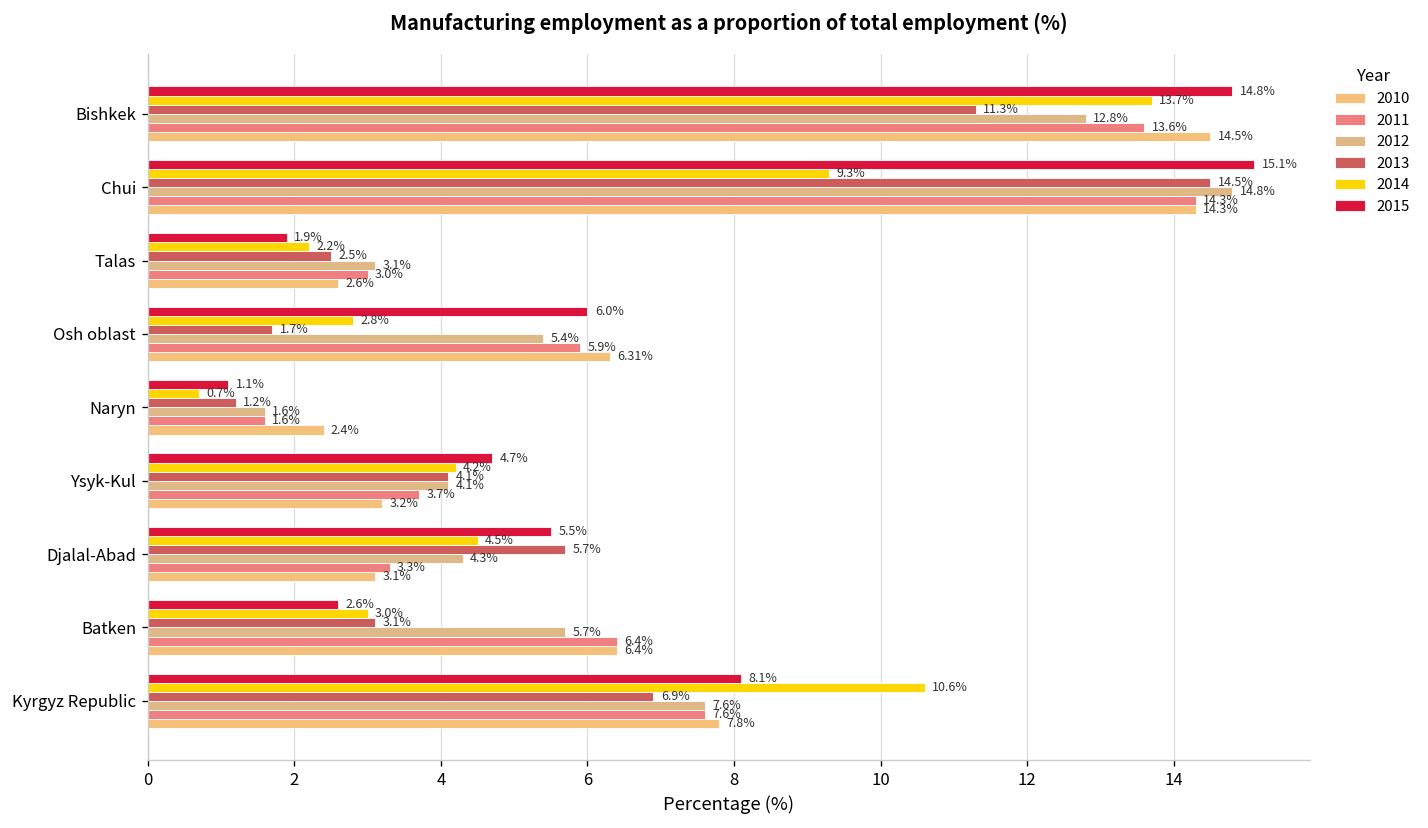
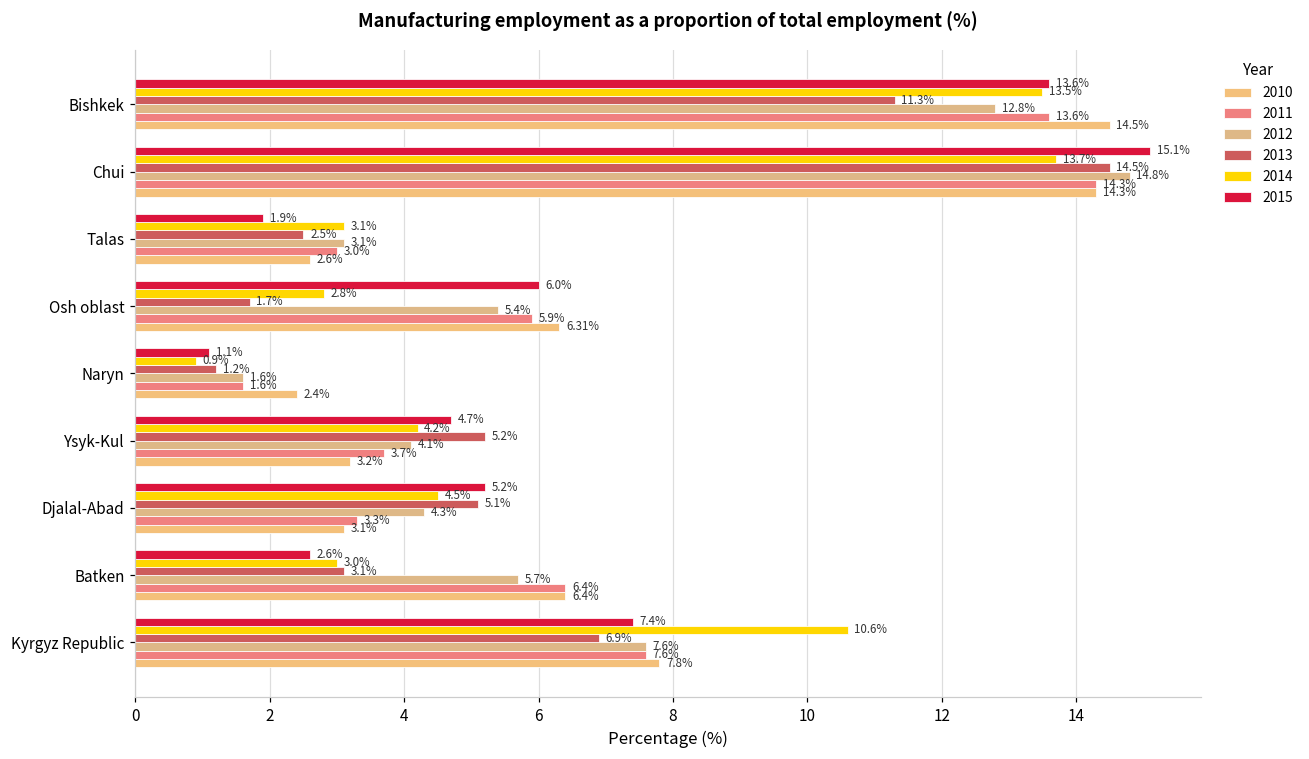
2015, Bishkek: 14.8% -> 13.6%
2014, Bishkek: 13.7% -> 13.5%
2014, Chui: 9.3% -> 13.7%
2014, Talas: 2.2% -> 3.1%
2014, Naryn: 0.7% -> 0.9%
2013, Ysyk-Kul: 4.1% -> 5.2%
2015, Djalal-Abad: 5.5% -> 5.2%
2013, Djalal-Abad: 5.7% -> 5.1%
2015, Kyrgyz Republic: 8.1% -> 7.4%
